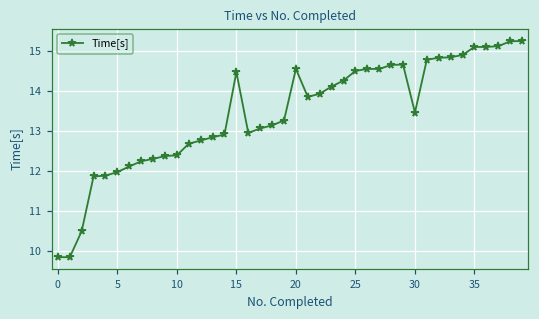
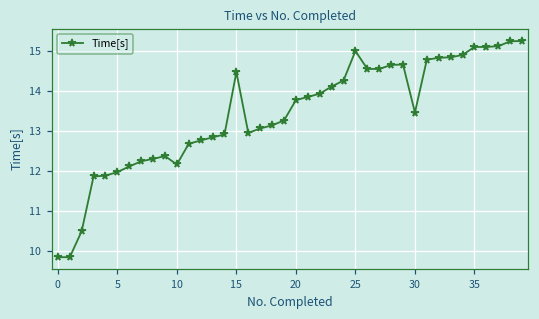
10: 12.4 -> 12.2
20: 14.6 -> 13.8
25: 14.5 -> 15.0
